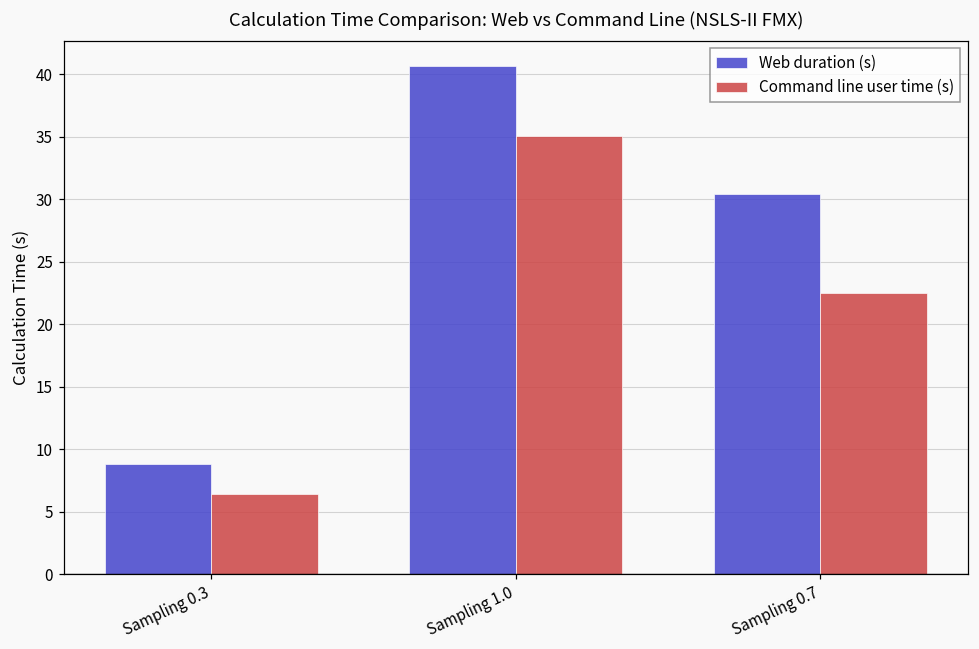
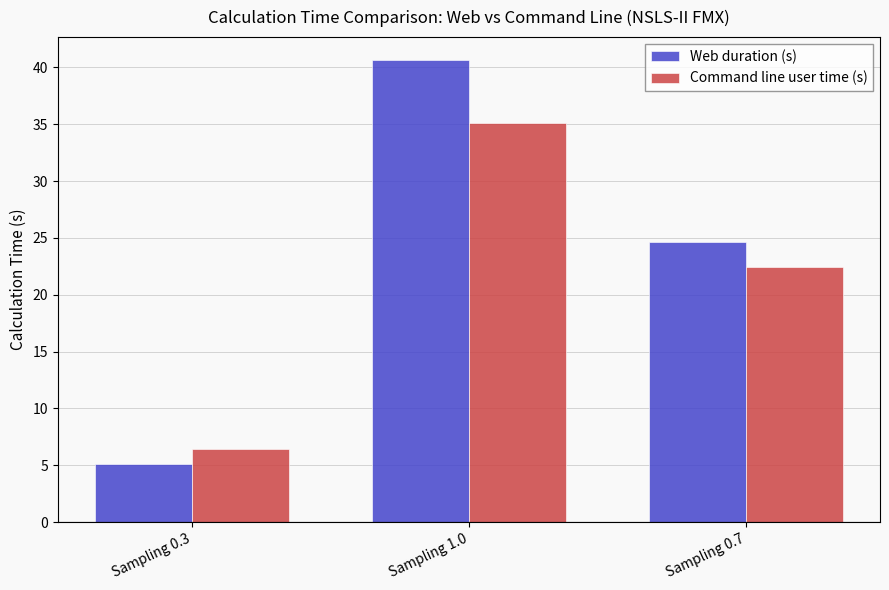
Web duration (s), Sampling 0.3: 8.8 -> 5.1
Web duration (s), Sampling 0.7: 30.4 -> 24.6
